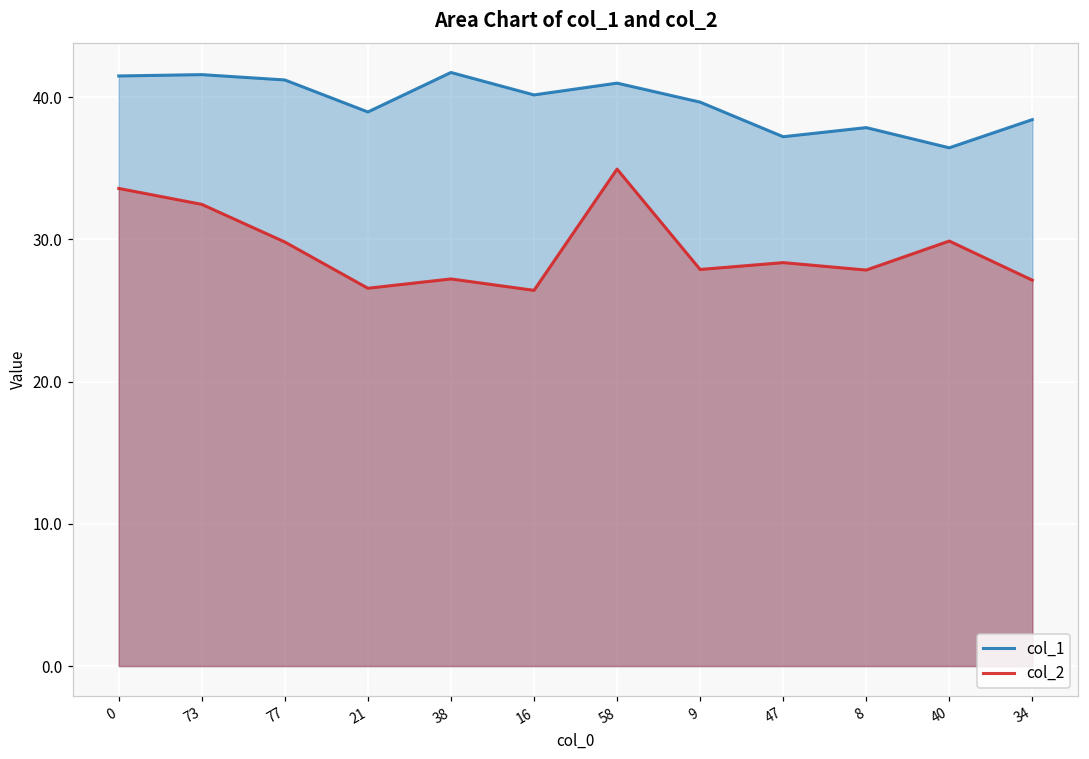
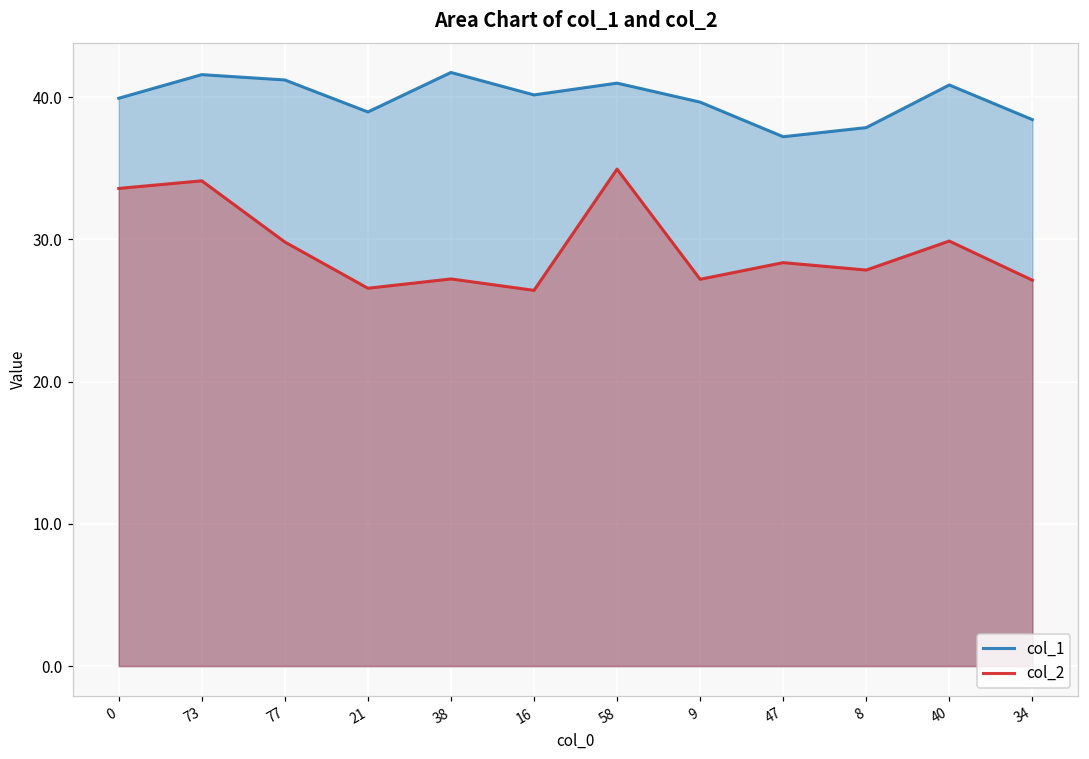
col_1, 0: 41.5 -> 39.9
col_2, 73: 32.5 -> 34.1
col_2, 9: 27.9 -> 27.2
col_1, 40: 36.4 -> 40.9
